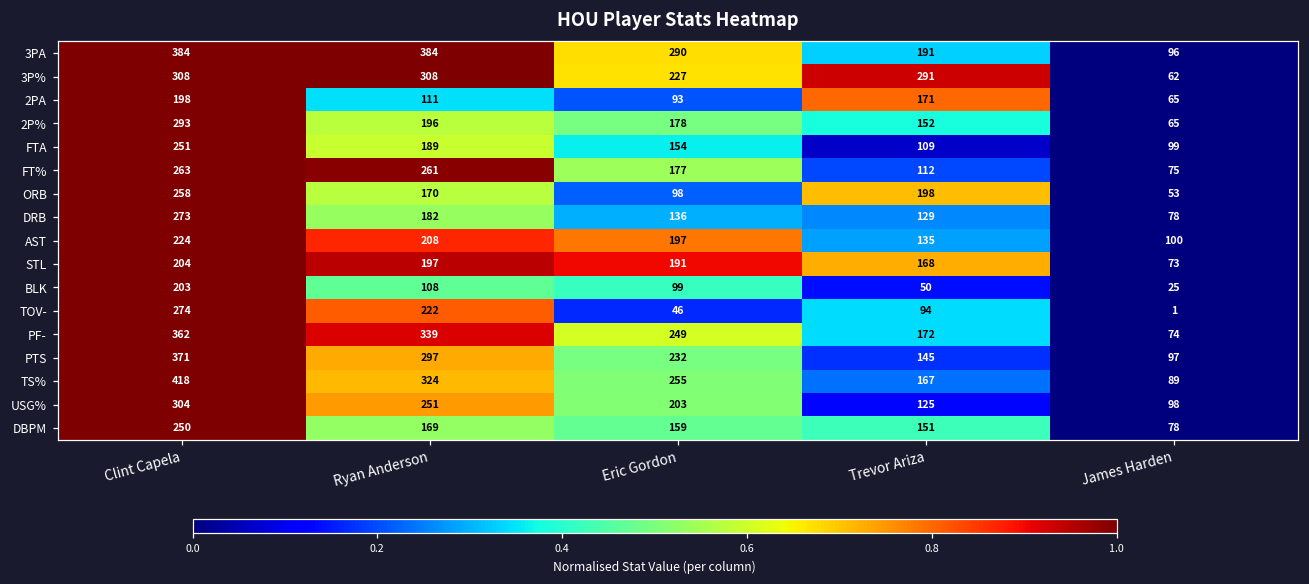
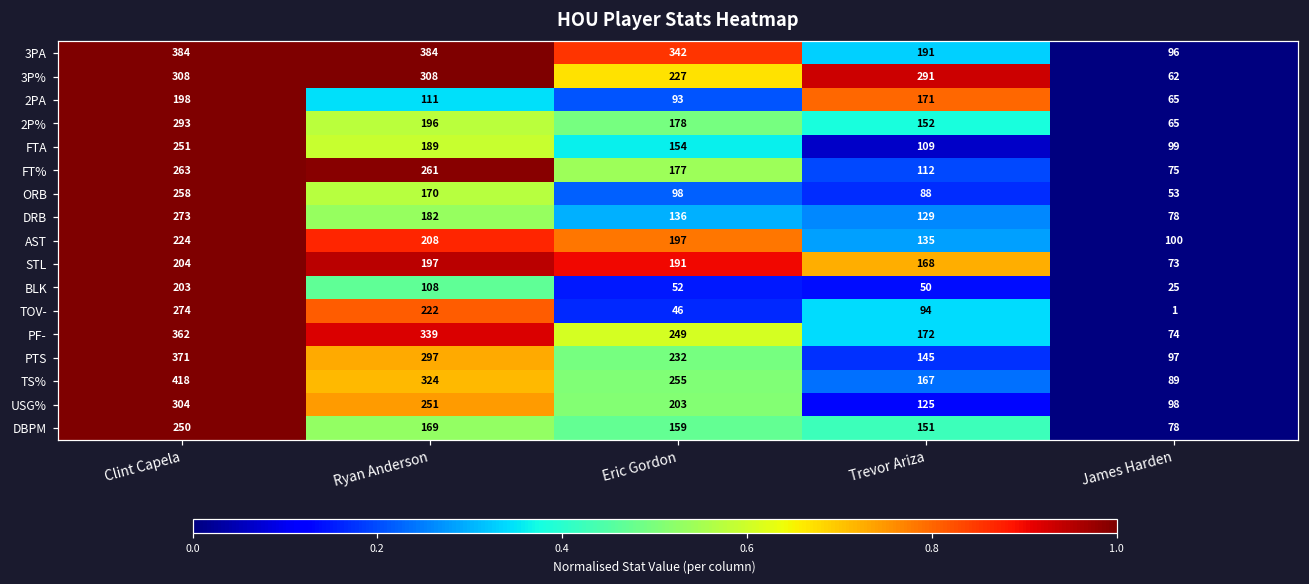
3PA, Eric Gordon: 290 -> 342
ORB, Trevor Ariza: 198 -> 88
BLK, Eric Gordon: 99 -> 52
